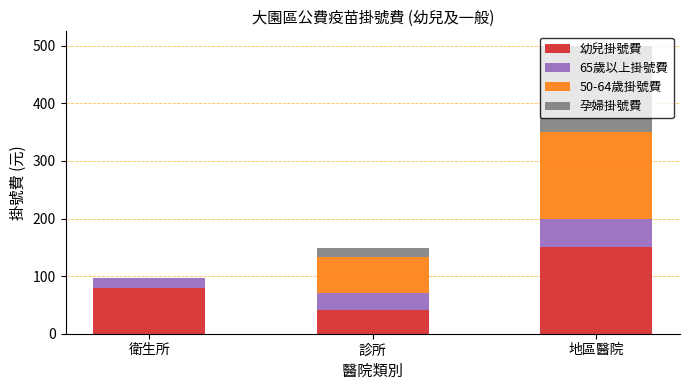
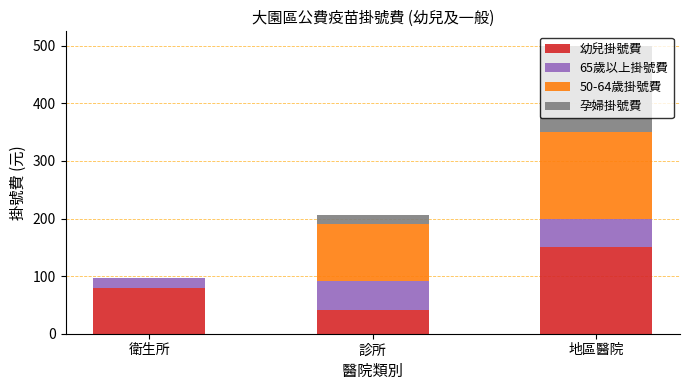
65歲以上掛號費, 診所: 30 -> 50
50-64歲掛號費, 診所: 60 -> 100
